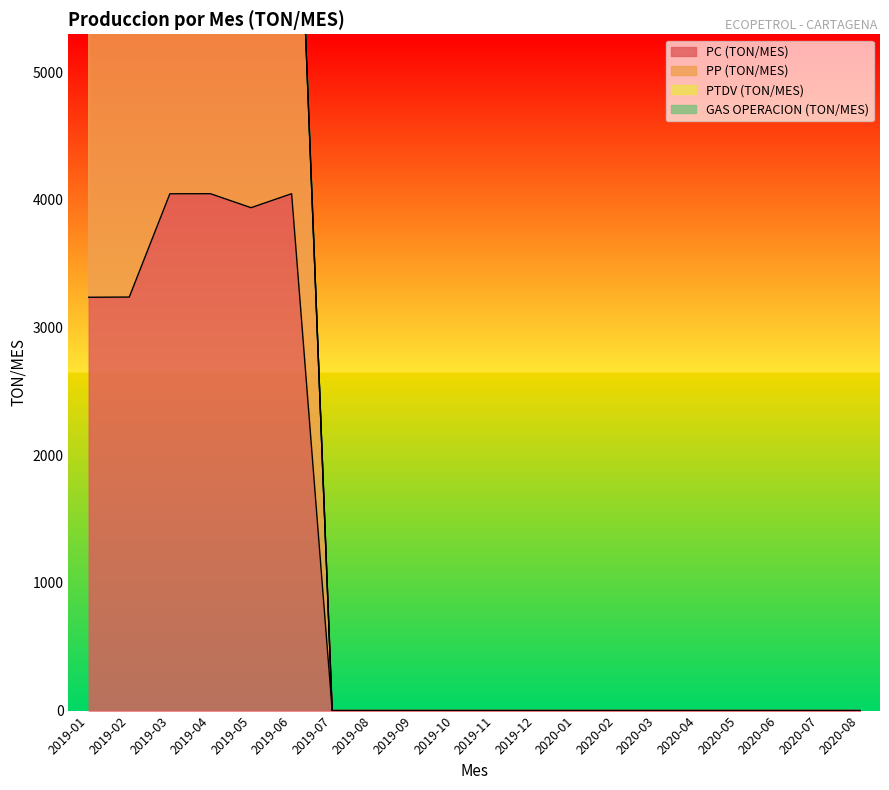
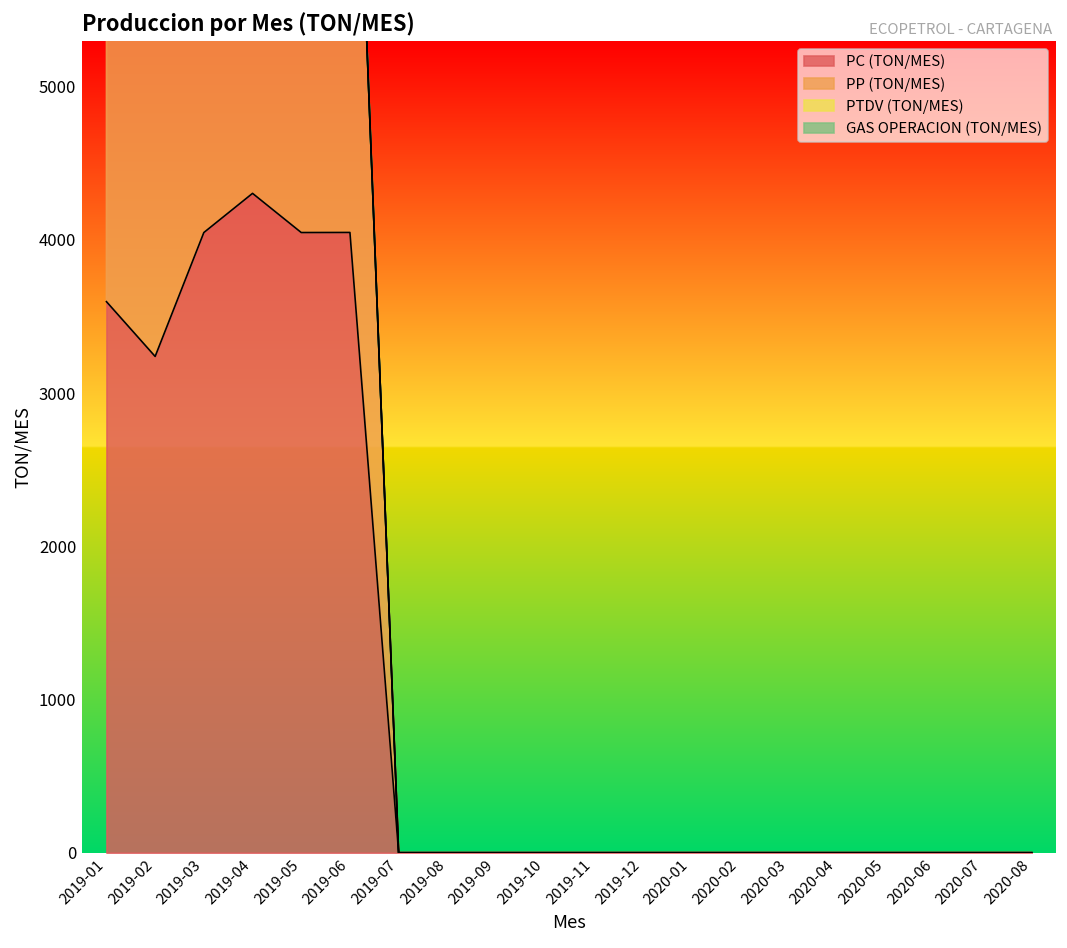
PC (TON/MES), 2019-01: 3240 -> 3600
PC (TON/MES), 2019-04: 4050 -> 4300
PC (TON/MES), 2019-05: 3940 -> 4050
